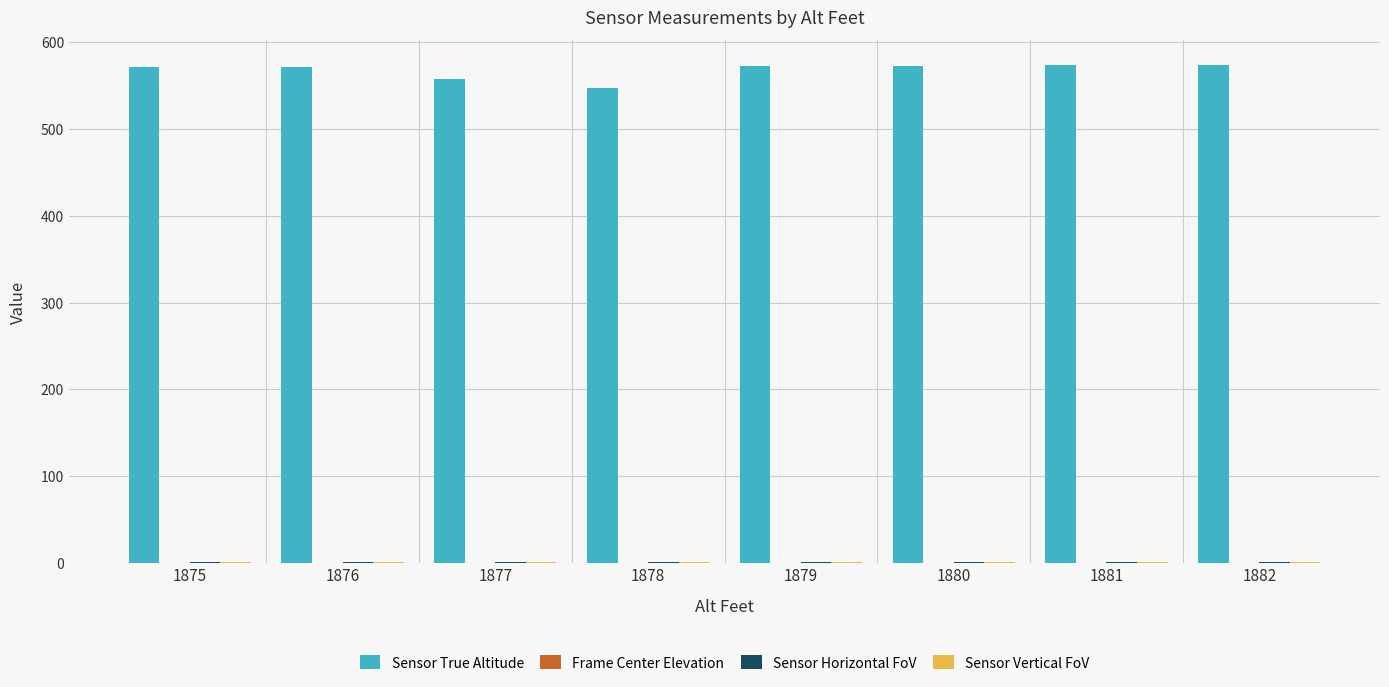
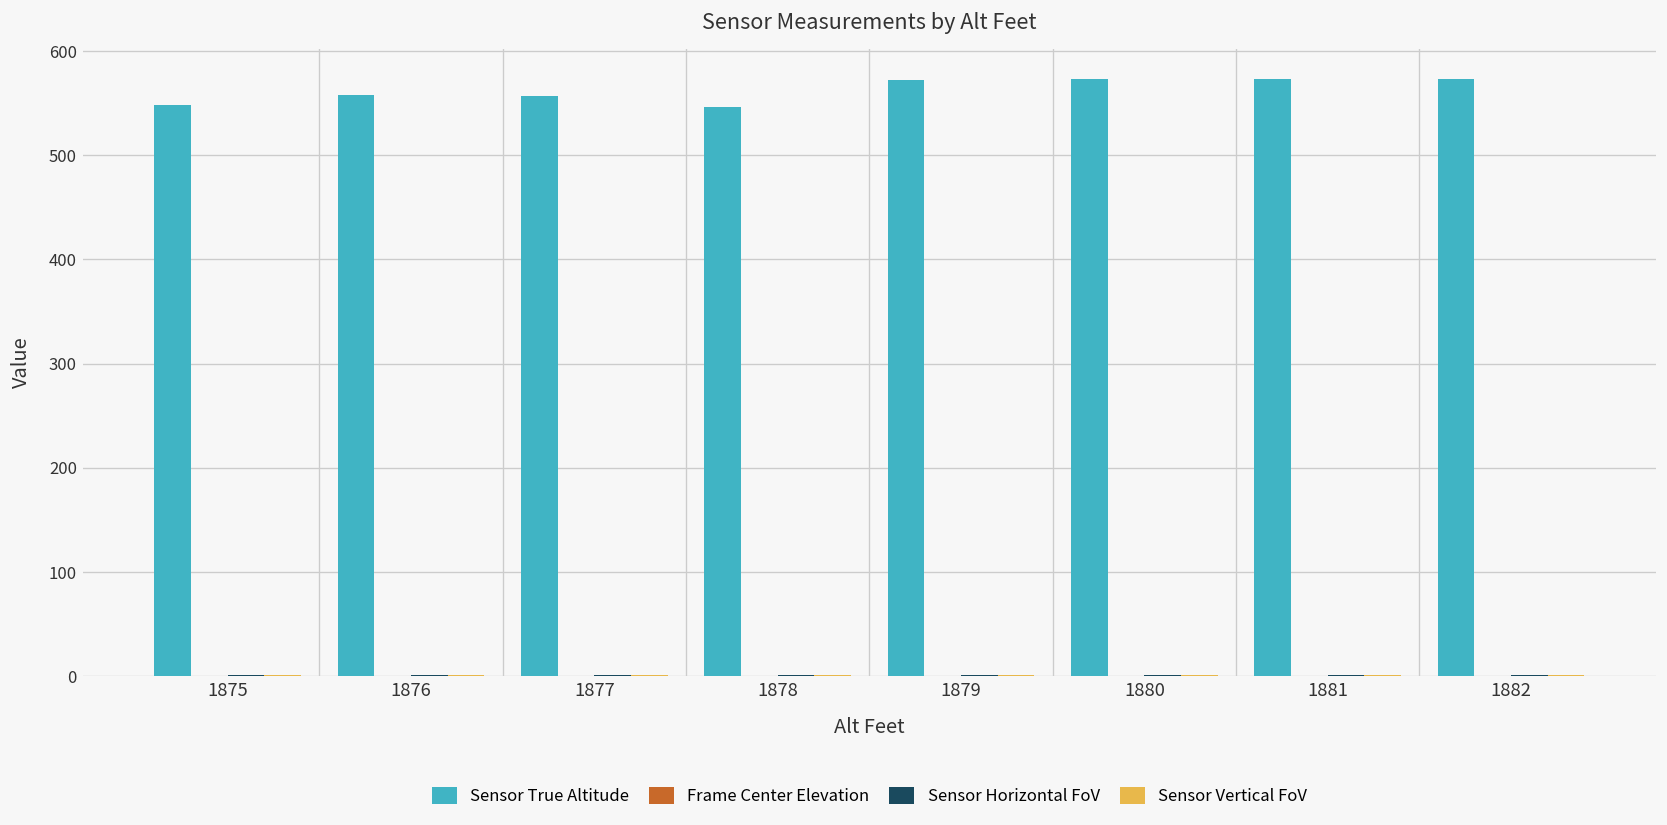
Sensor True Altitude, 1875: 570 -> 550
Sensor True Altitude, 1876: 570 -> 560
